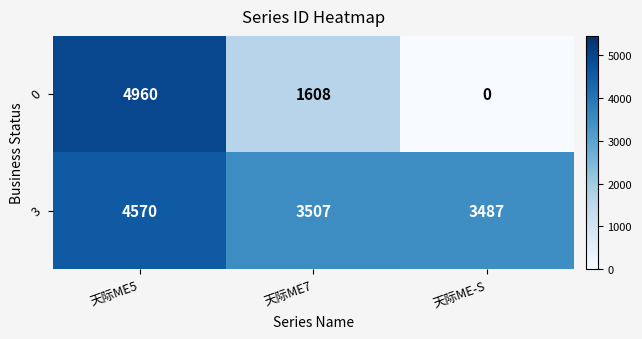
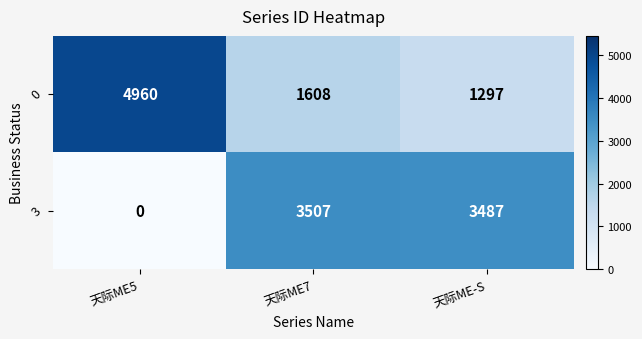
0, 天际ME-S: 0 -> 1297
3, 天际ME5: 4570 -> 0
